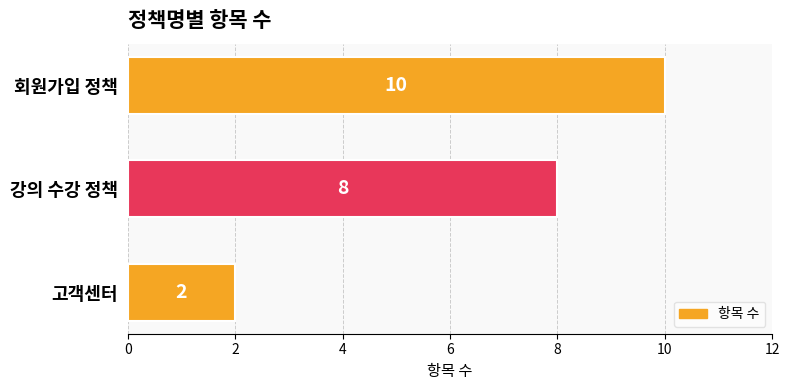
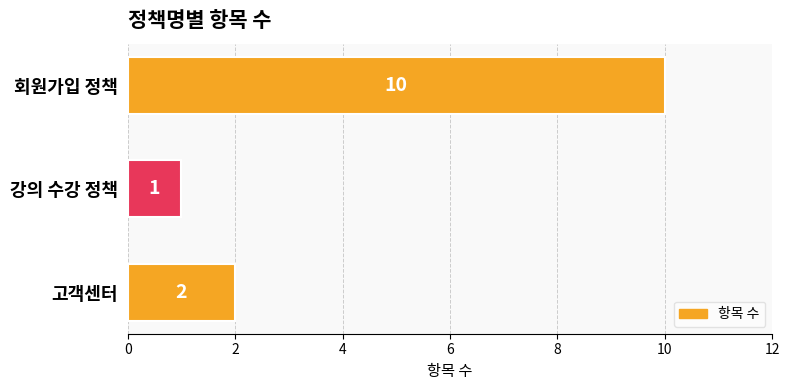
강의 수강 정책: 8 -> 1
